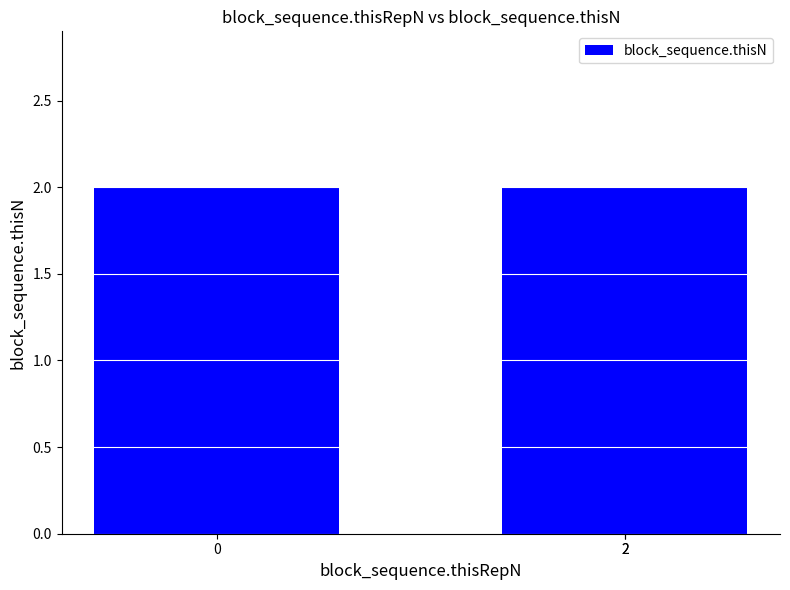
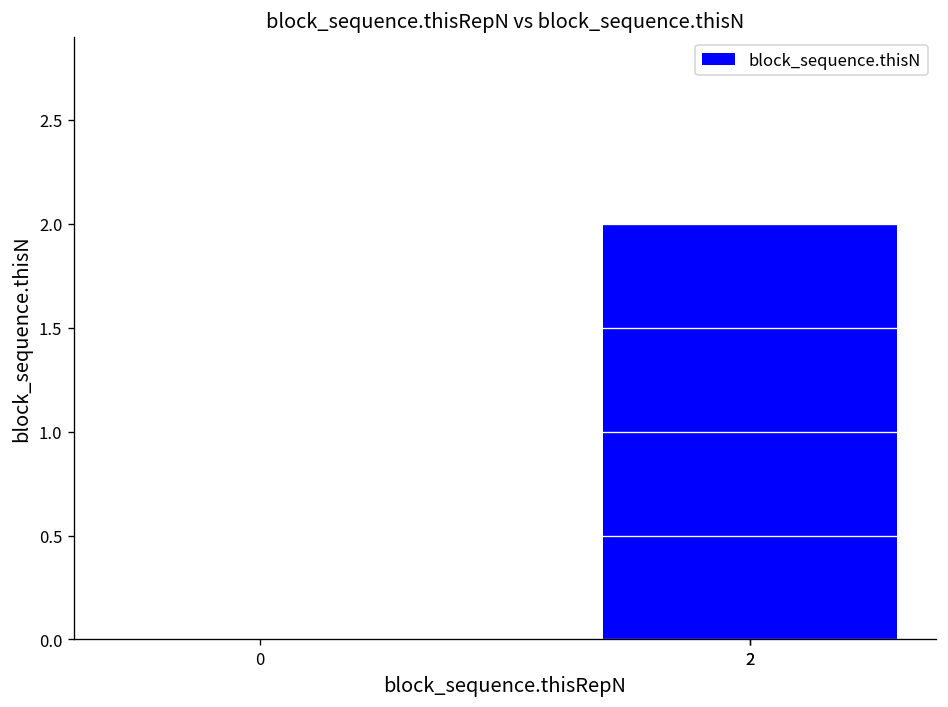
0: 2 -> 0
